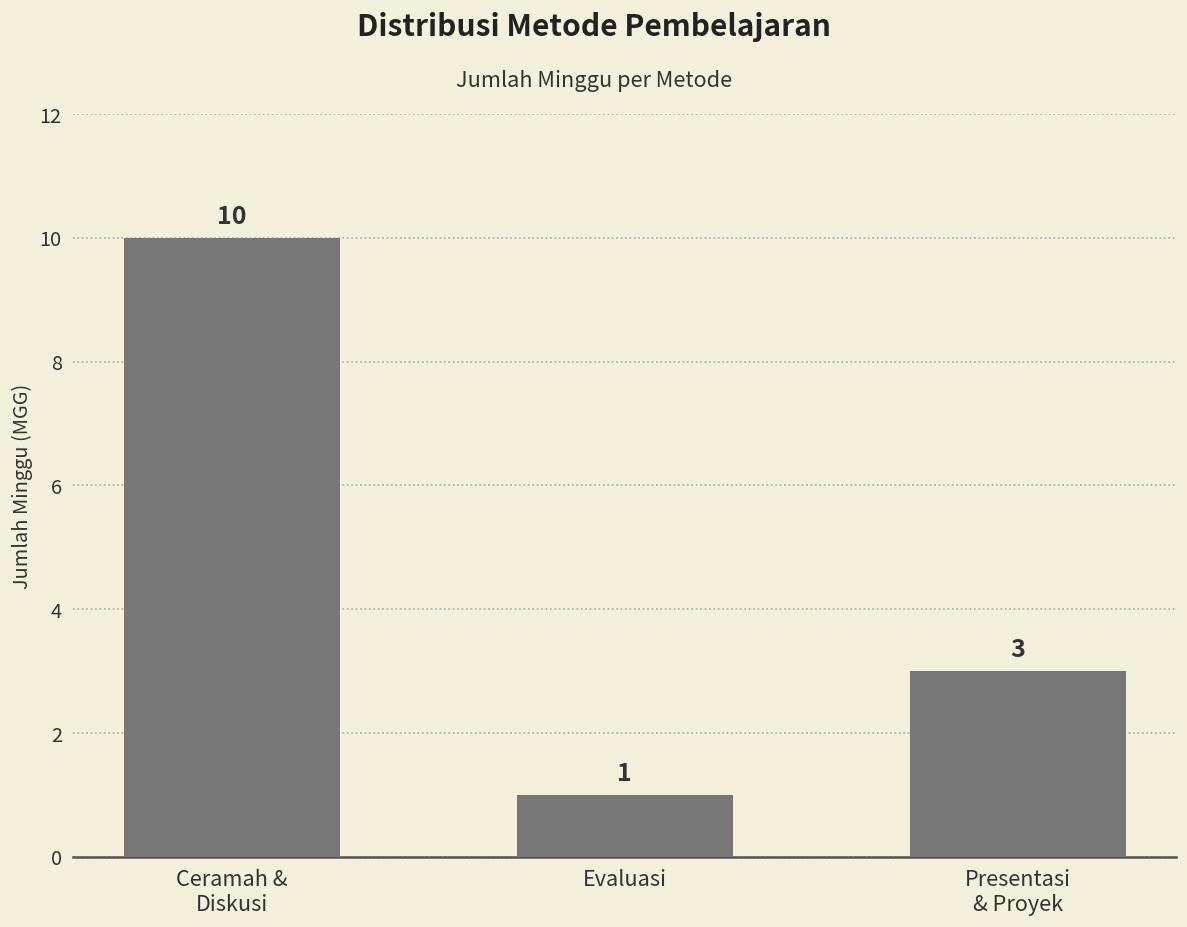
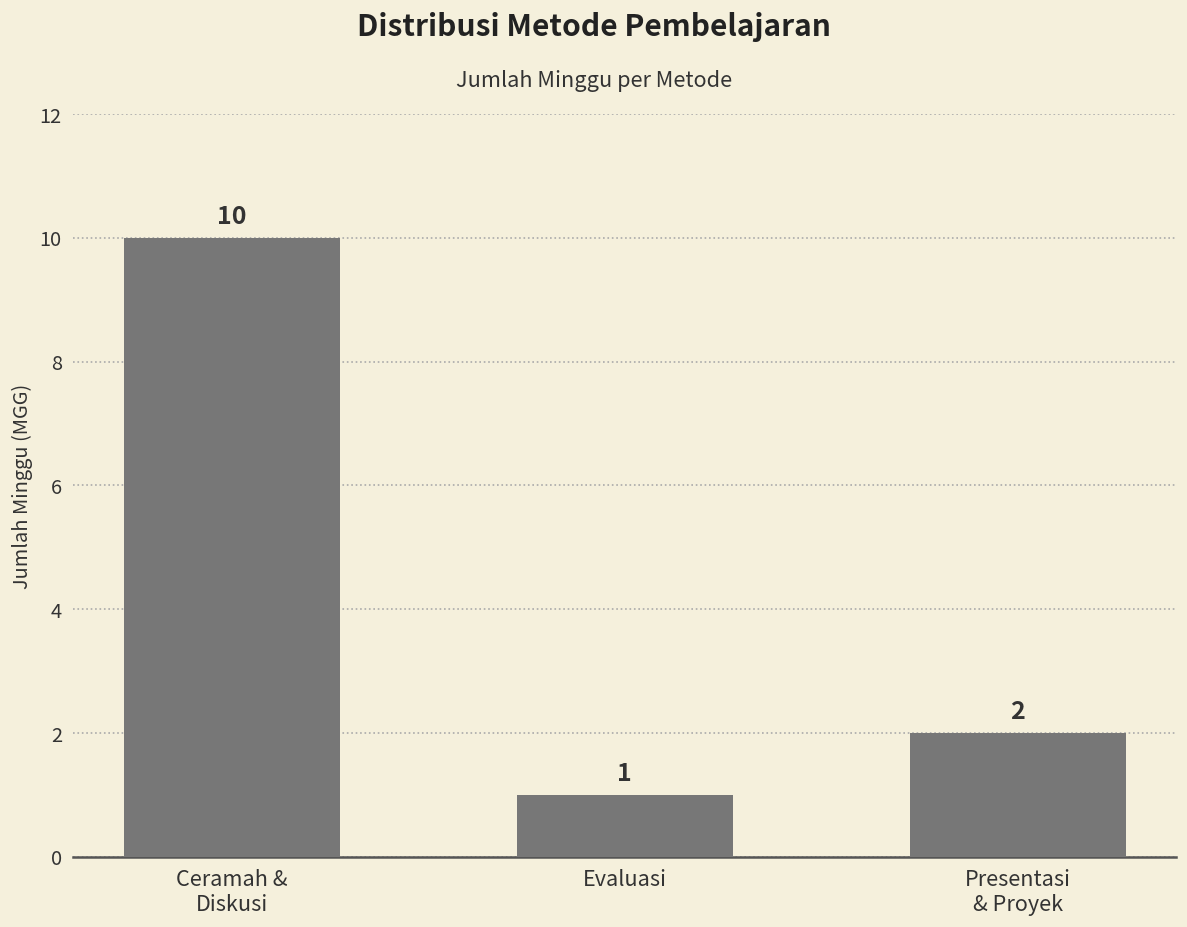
Presentasi & Proyek: 3 -> 2
